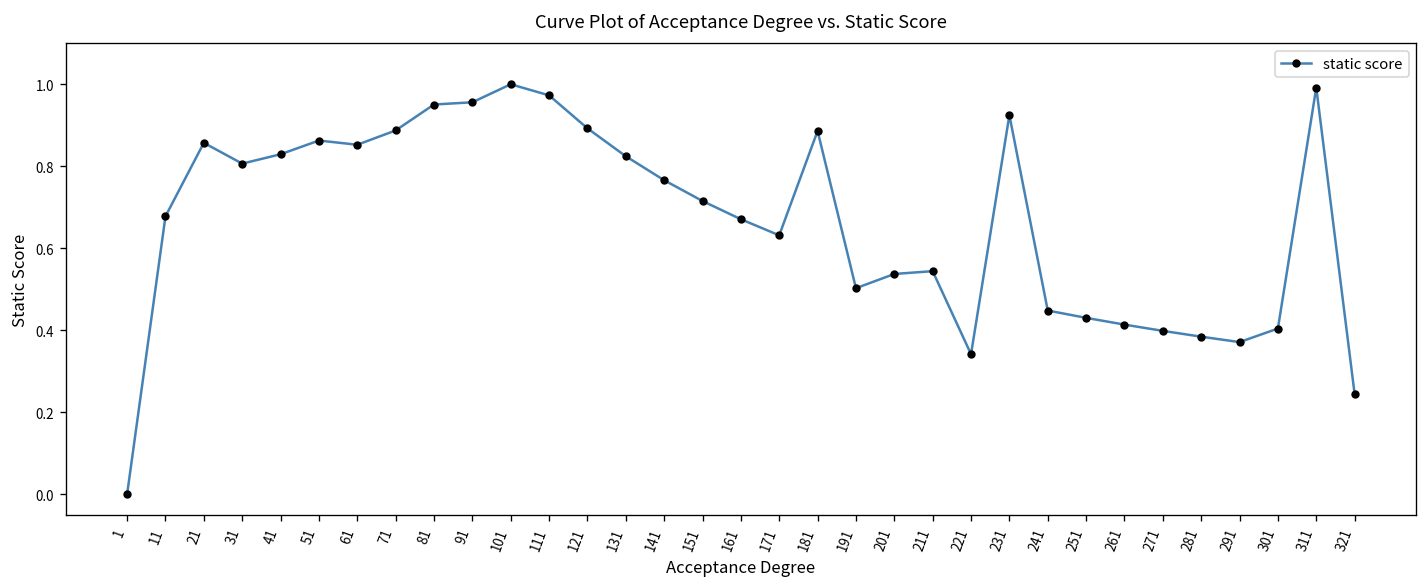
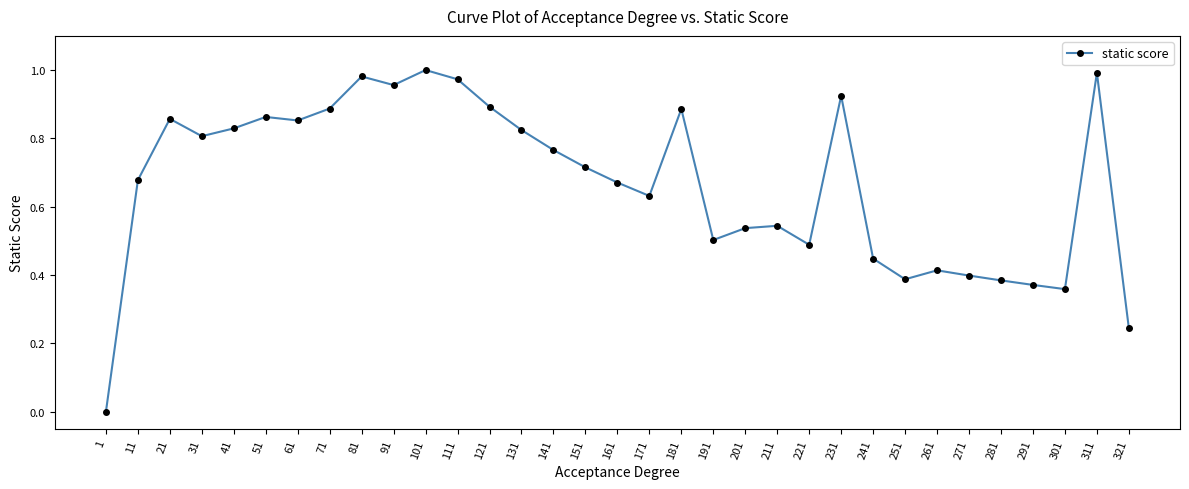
81: 0.95 -> 0.98
221: 0.34 -> 0.49
251: 0.43 -> 0.39
301: 0.40 -> 0.36
